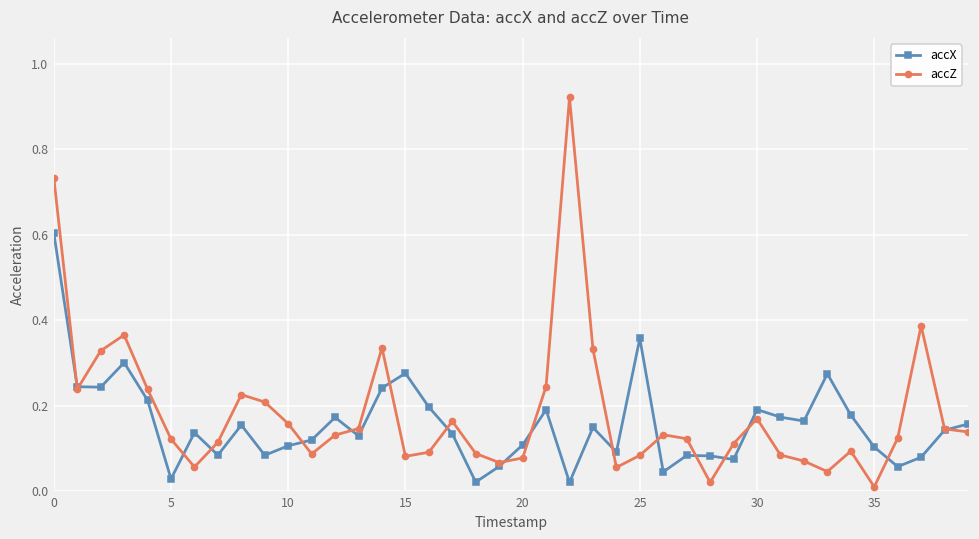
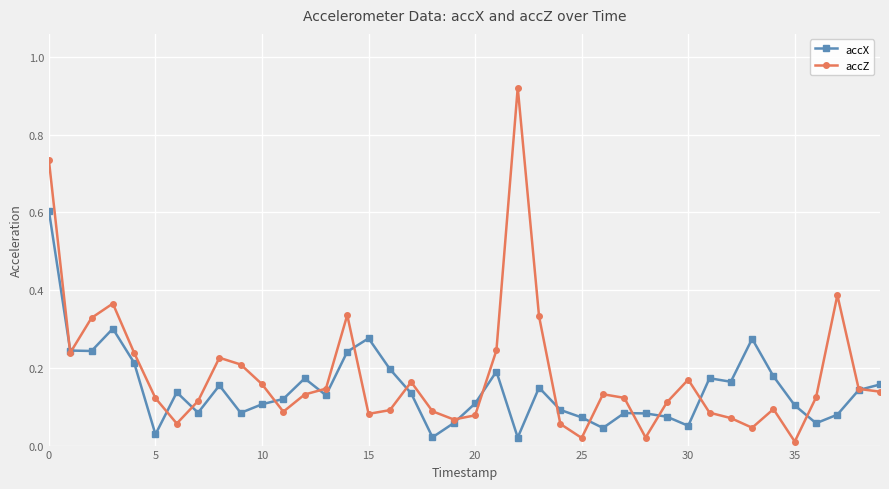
accX, 25: 0.36 -> 0.07
accZ, 25: 0.08 -> 0.02
accX, 30: 0.19 -> 0.05
